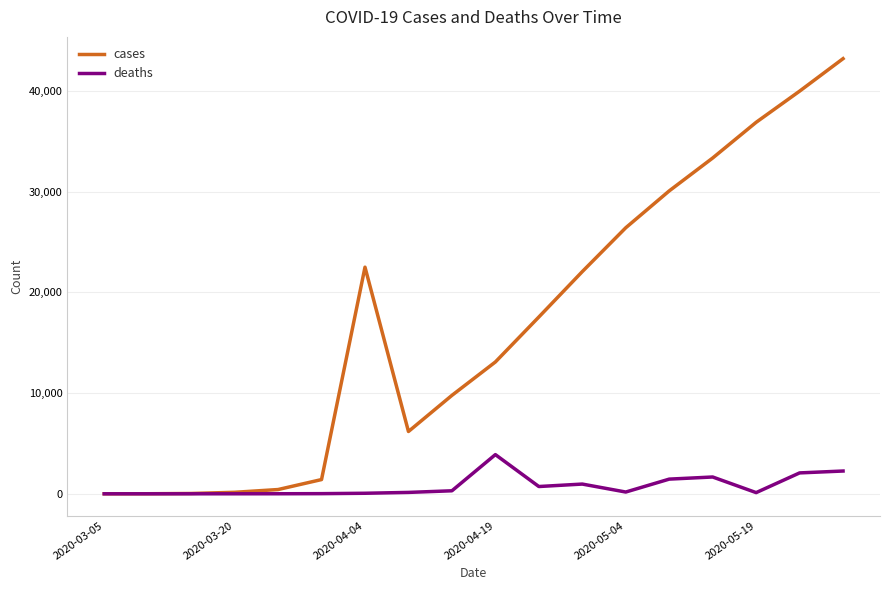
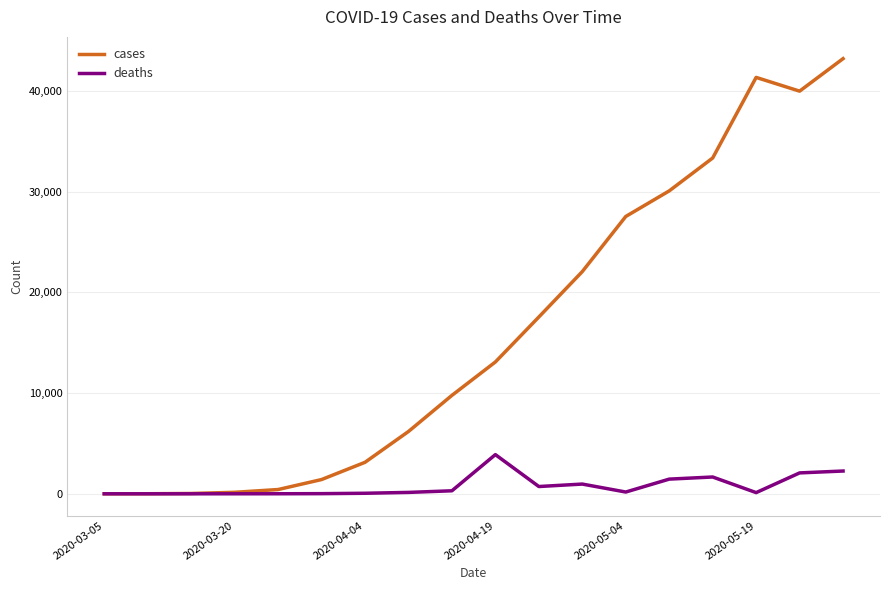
cases, 2020-04-04: 22,500 -> 3,100
cases, 2020-05-04: 26,400 -> 27,500
cases, 2020-05-19: 36,900 -> 41,300
